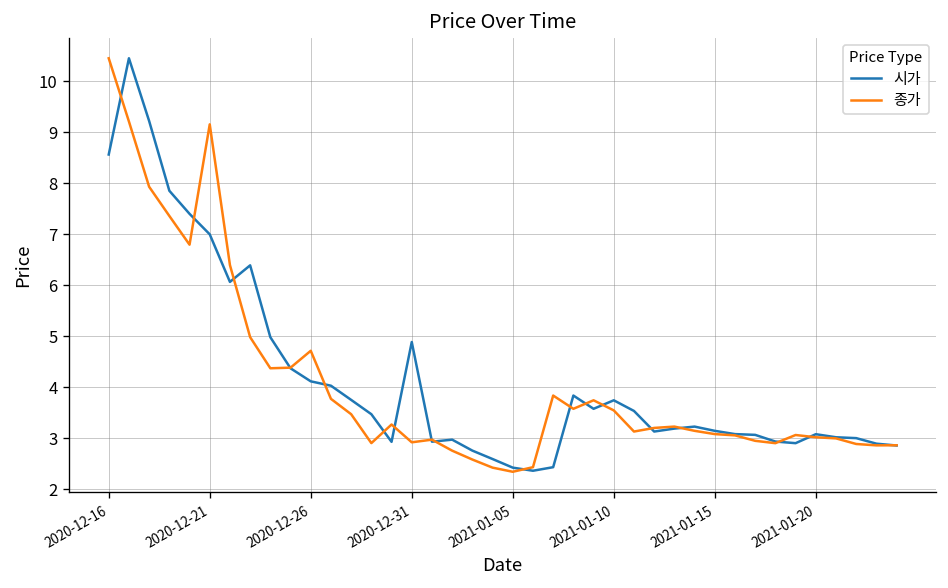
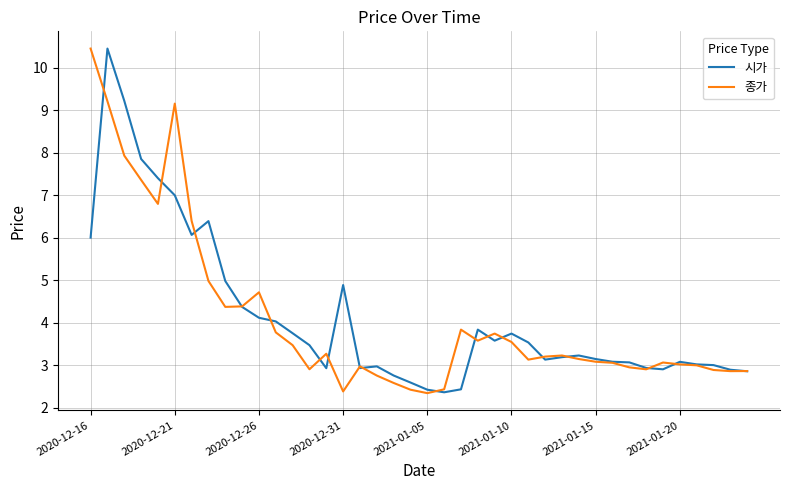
시가, 2020-12-16: 8.6 -> 6.0
종가, 2020-12-31: 2.9 -> 2.4
